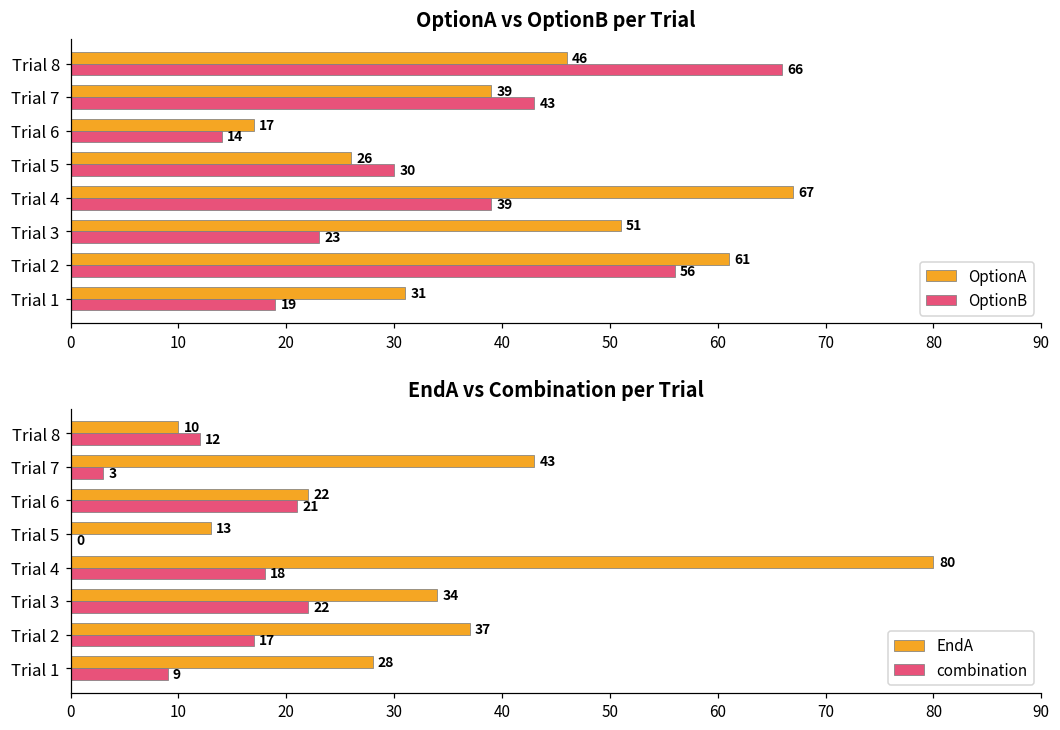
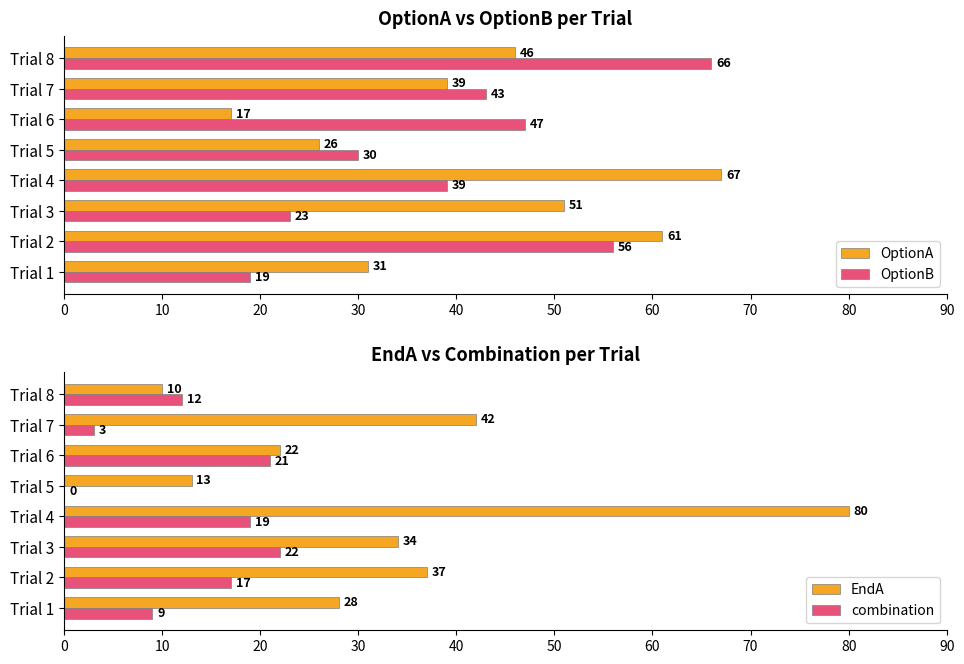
OptionA vs OptionB per Trial, OptionB, Trial 6: 14 -> 47
EndA vs Combination per Trial, EndA, Trial 7: 43 -> 42
EndA vs Combination per Trial, combination, Trial 4: 18 -> 19
